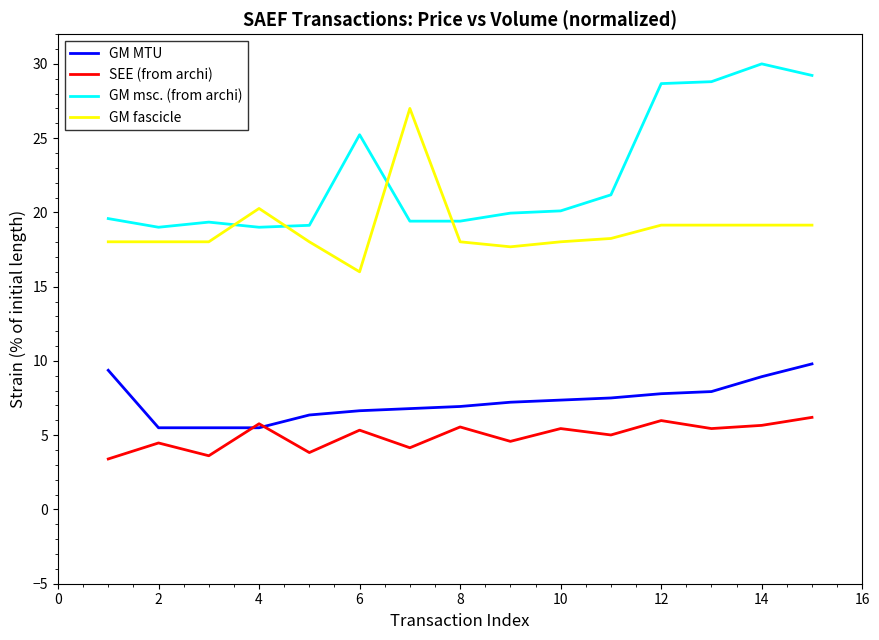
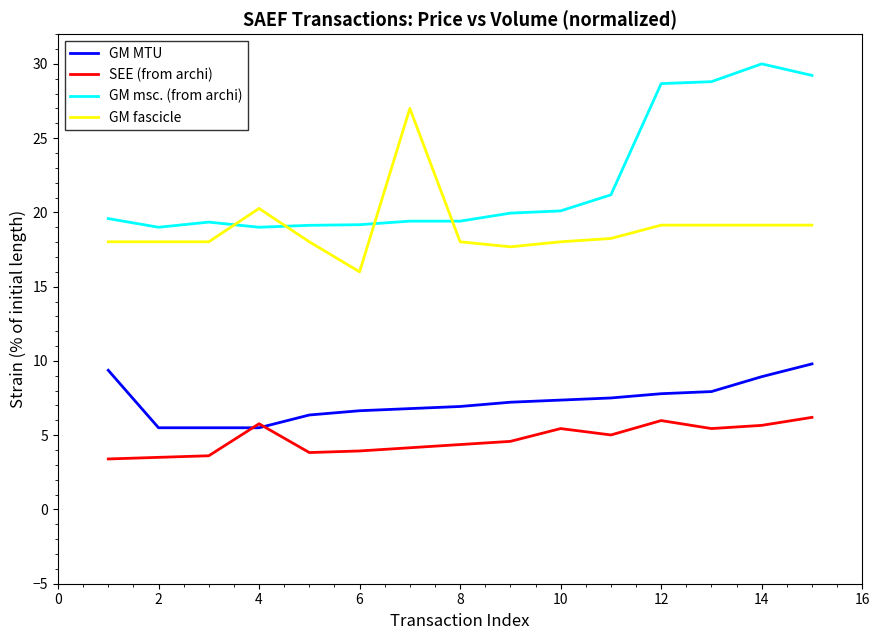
SEE (from archi), 2: 4.5 -> 3.5
SEE (from archi), 6: 5.3 -> 3.9
GM msc. (from archi), 6: 25.2 -> 19.2
SEE (from archi), 8: 5.6 -> 4.4
